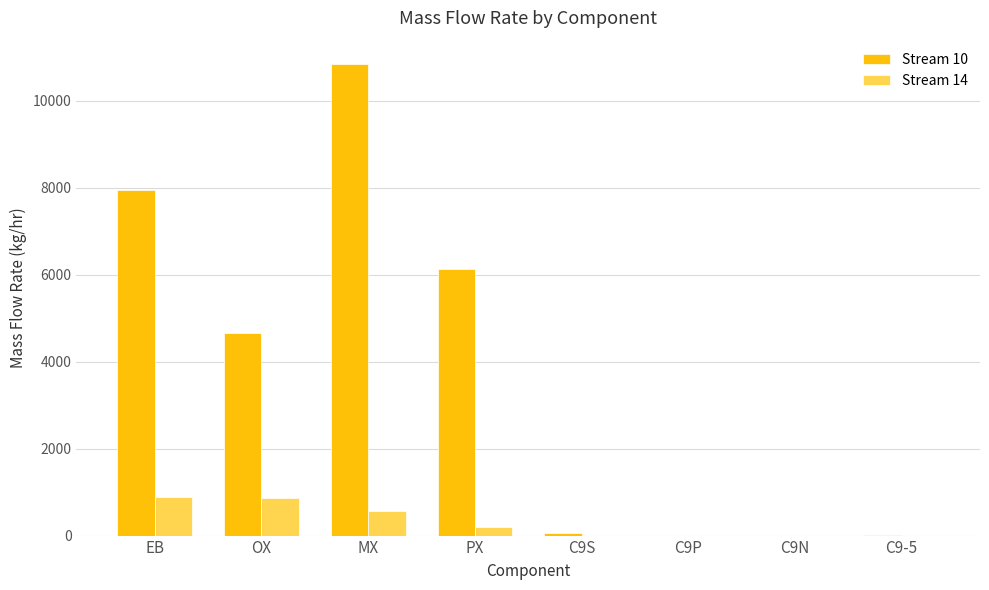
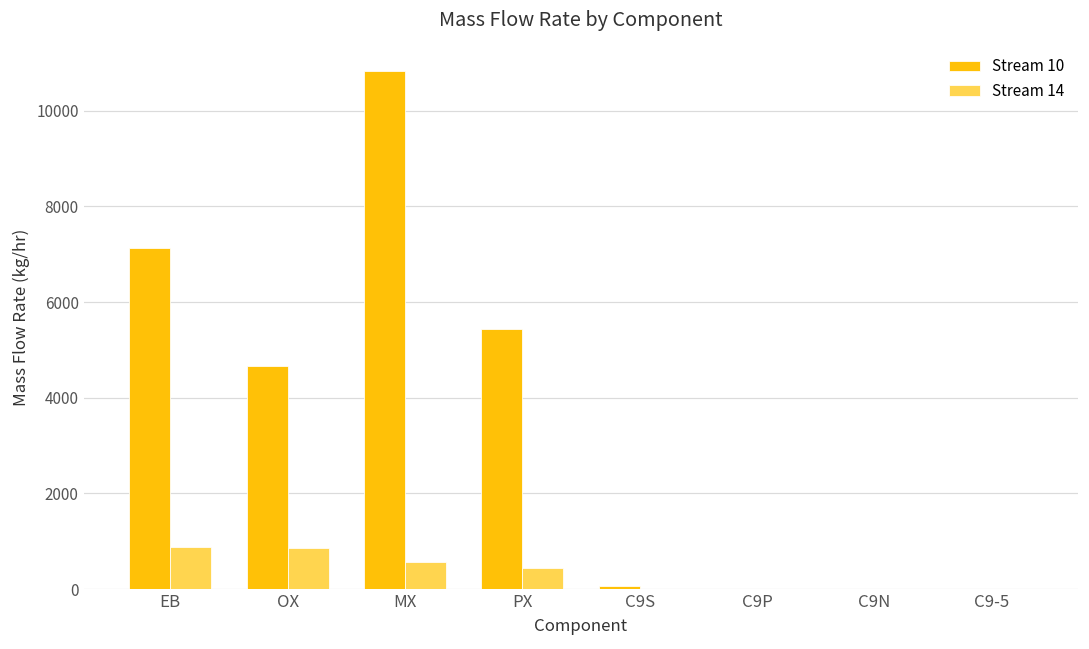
Stream 10, EB: 7900 -> 7100
Stream 10, PX: 6100 -> 5400
Stream 14, PX: 200 -> 500
